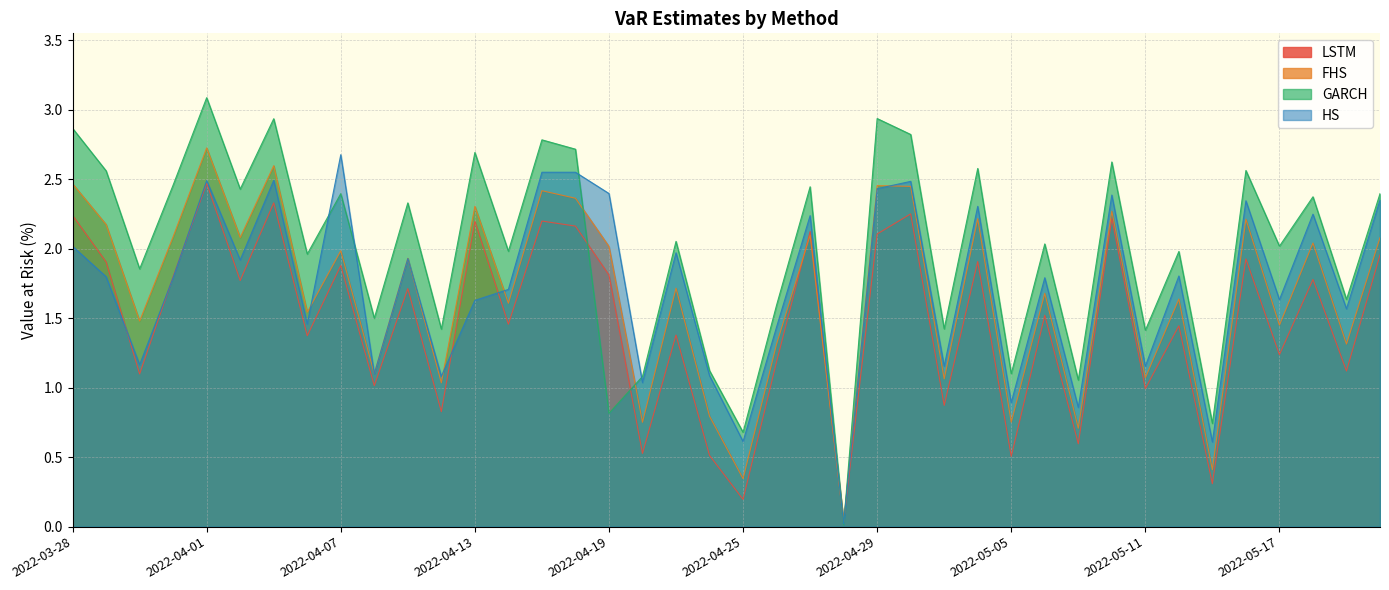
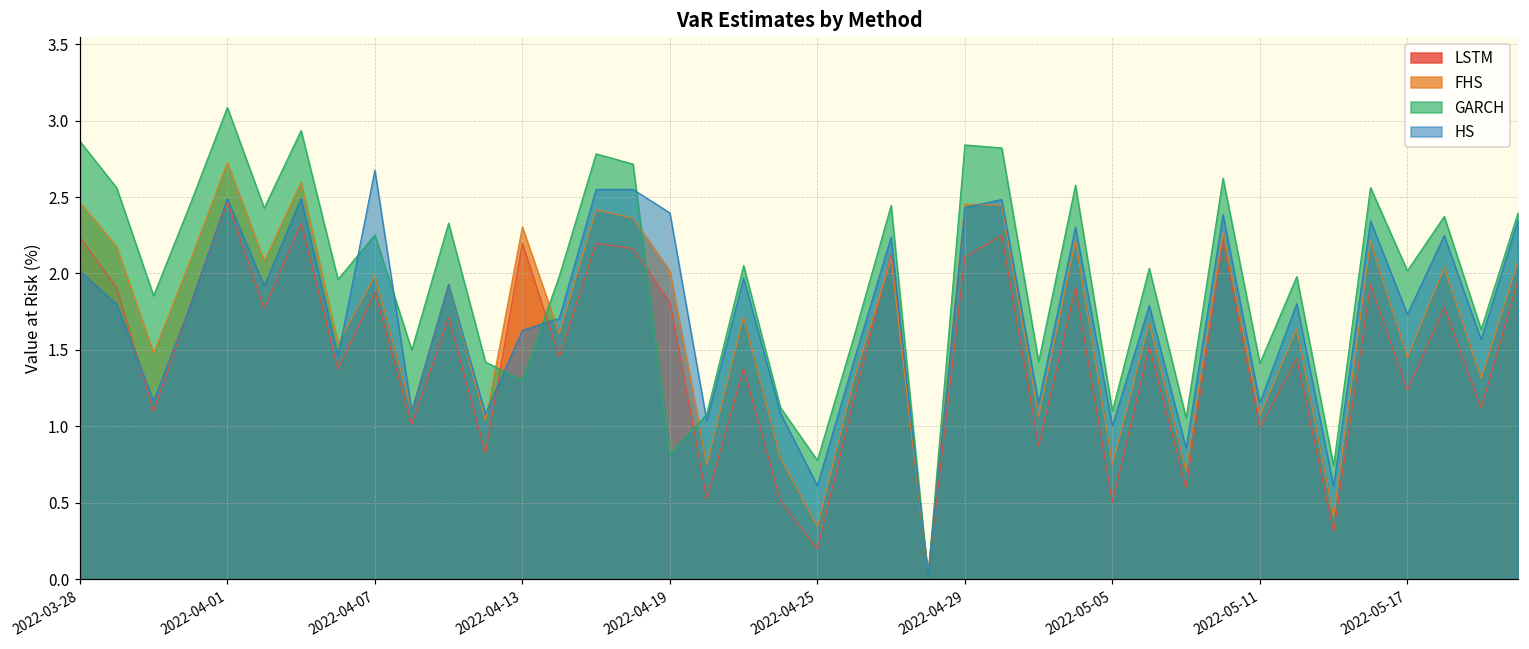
GARCH, 2022-04-07: 2.40 -> 2.25
GARCH, 2022-04-13: 2.69 -> 1.30
GARCH, 2022-04-25: 0.68 -> 0.78
GARCH, 2022-04-29: 2.94 -> 2.84
HS, 2022-05-05: 0.89 -> 1.00
HS, 2022-05-17: 1.63 -> 1.73
